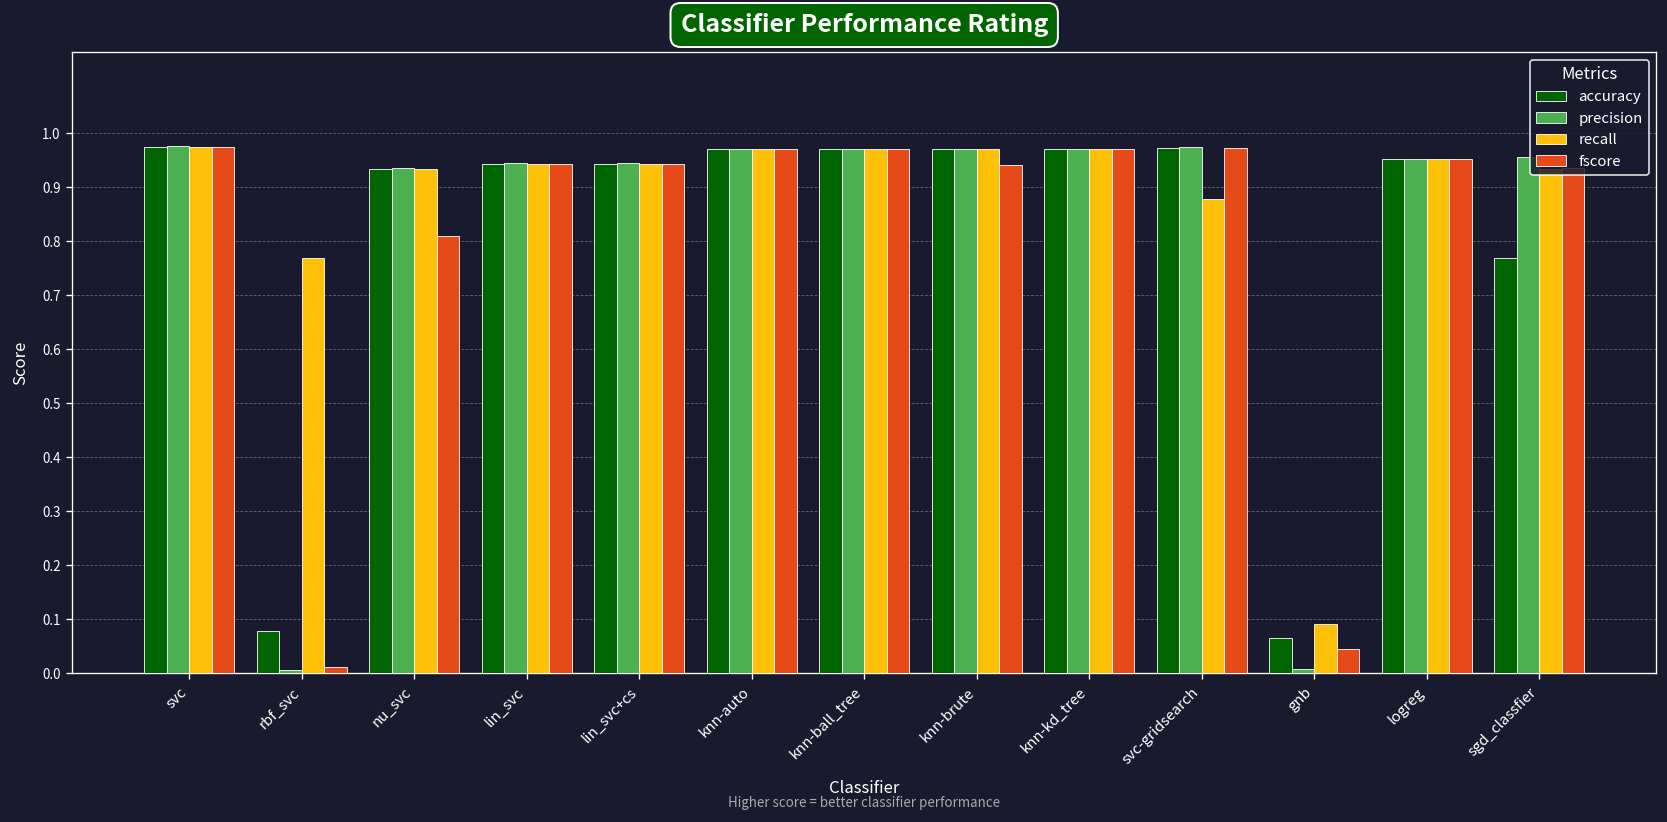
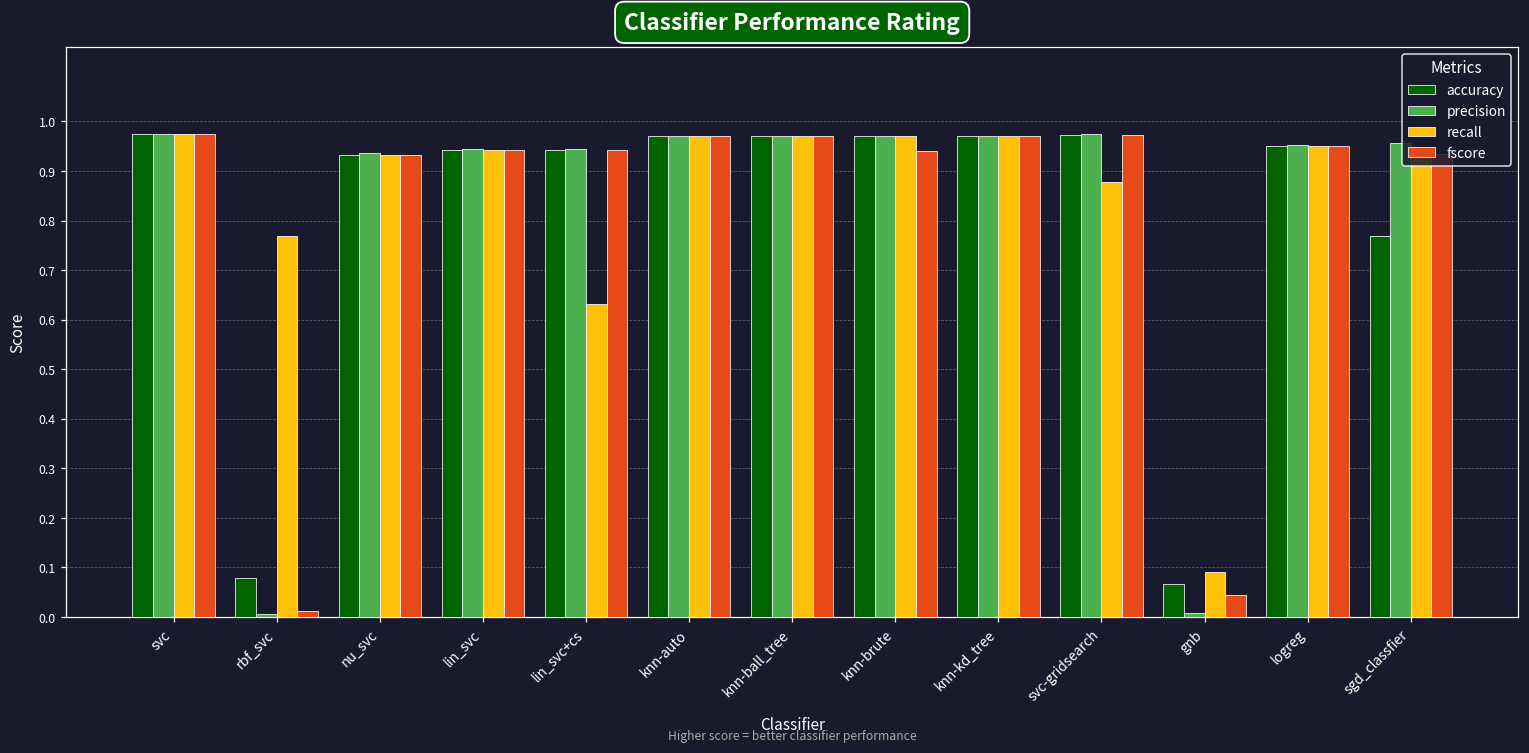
fscore, nu_svc: 0.81 -> 0.93
recall, lin_svc+cs: 0.94 -> 0.63
